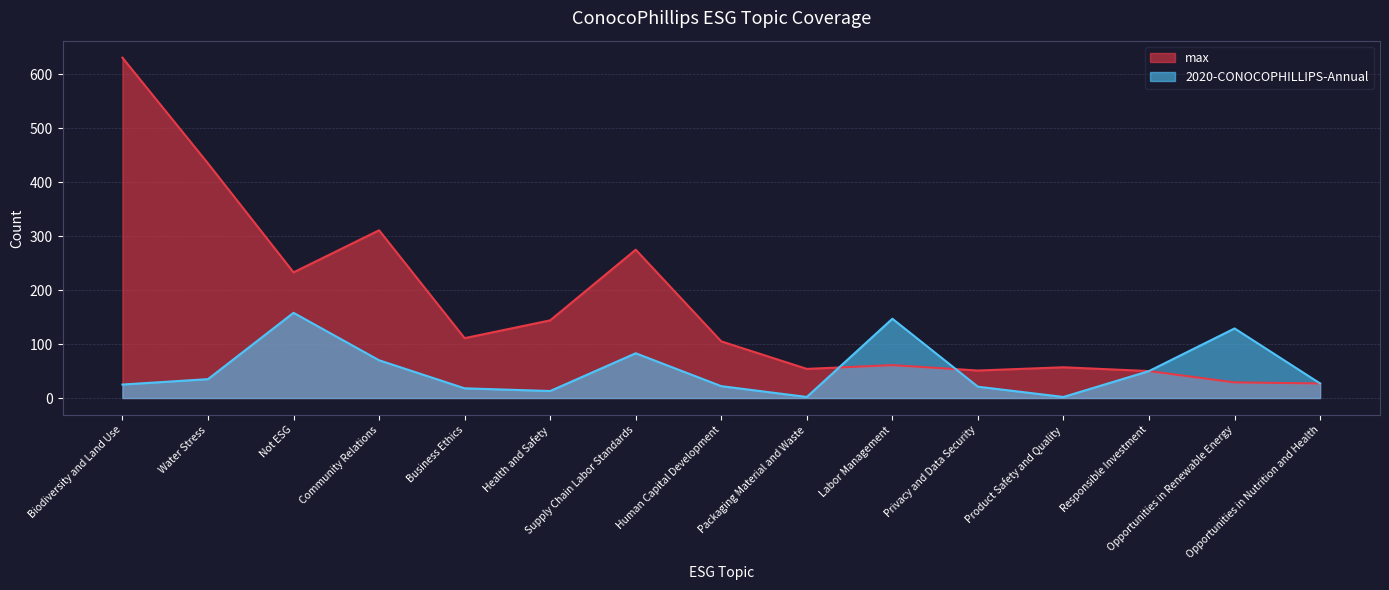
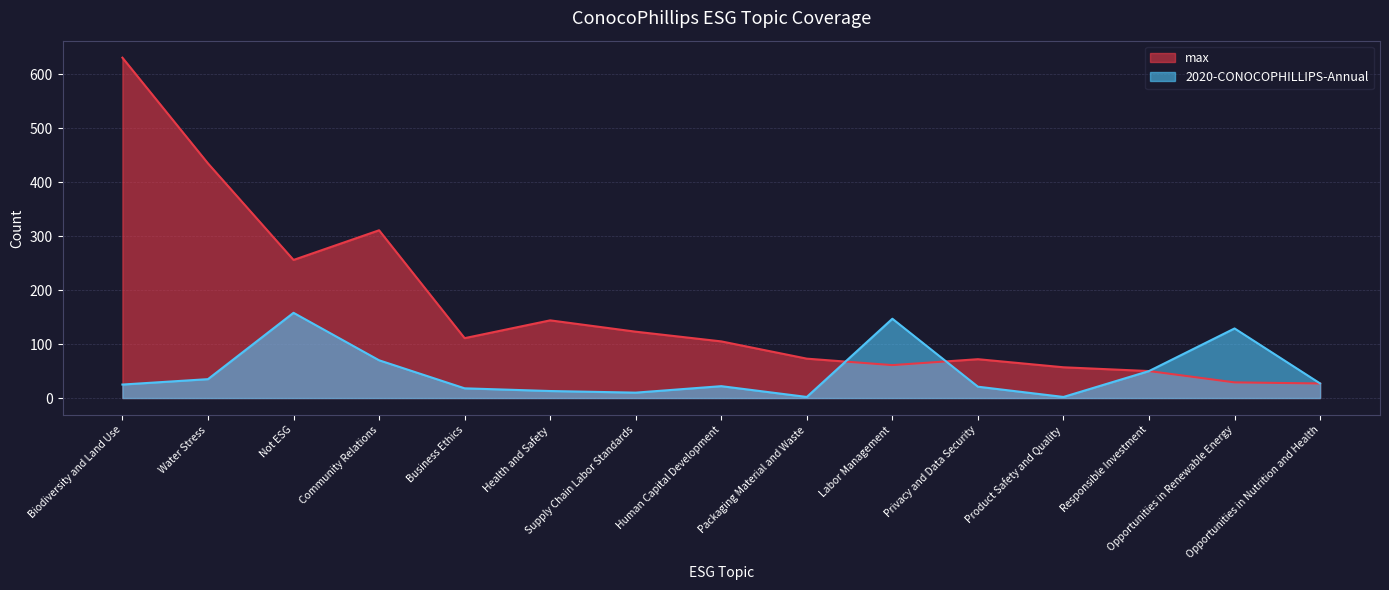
max, Not ESG: 230 -> 260
max, Supply Chain Labor Standards: 280 -> 120
2020-CONOCOPHILLIPS-Annual, Supply Chain Labor Standards: 80 -> 10
max, Packaging Material and Waste: 50 -> 70
max, Privacy and Data Security: 50 -> 70
